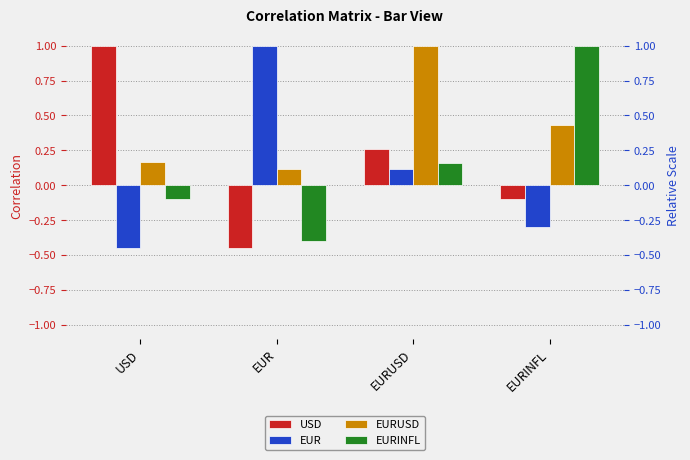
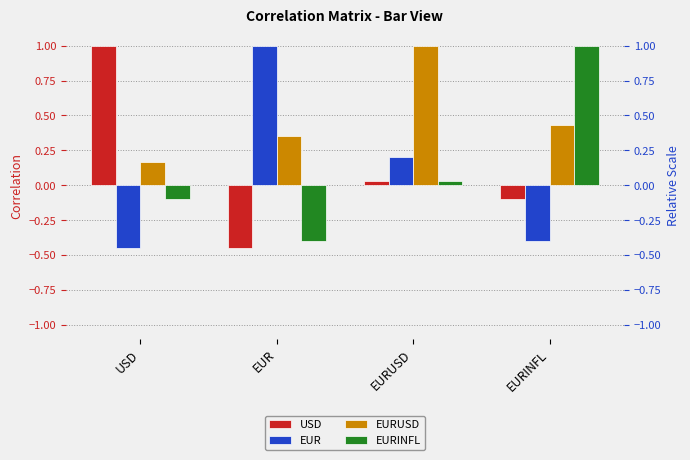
EURUSD, EUR: 0.11 -> 0.36
USD, EURUSD: 0.26 -> 0.03
EUR, EURUSD: 0.11 -> 0.20
EURINFL, EURUSD: 0.16 -> 0.03
EUR, EURINFL: -0.3 -> -0.4
